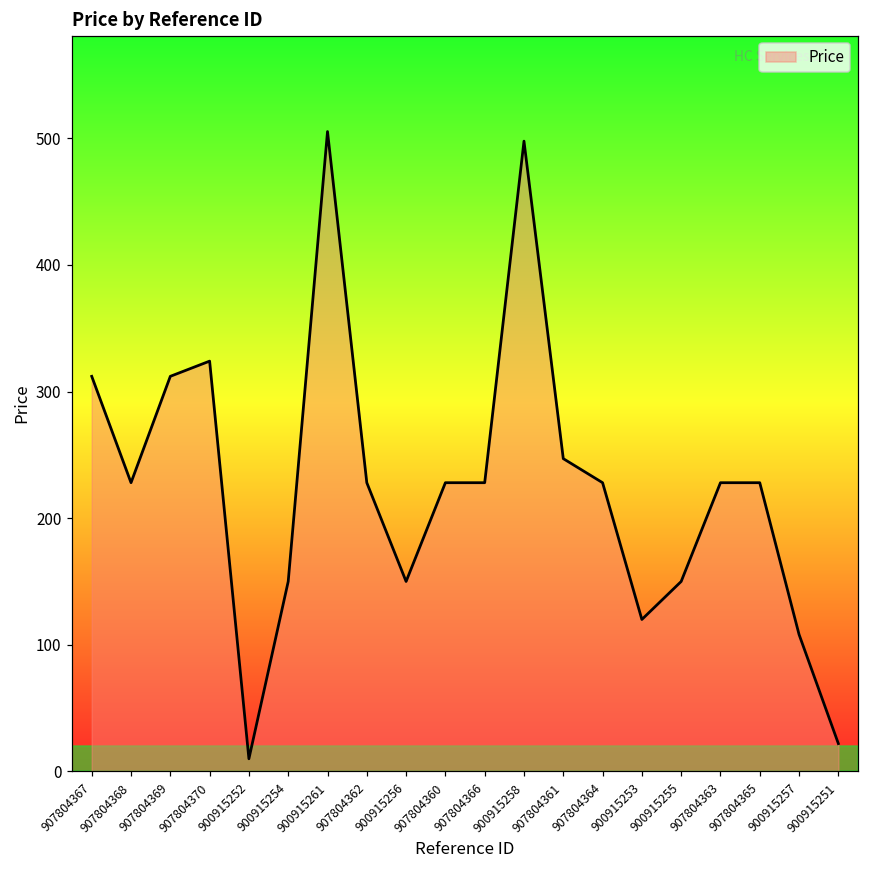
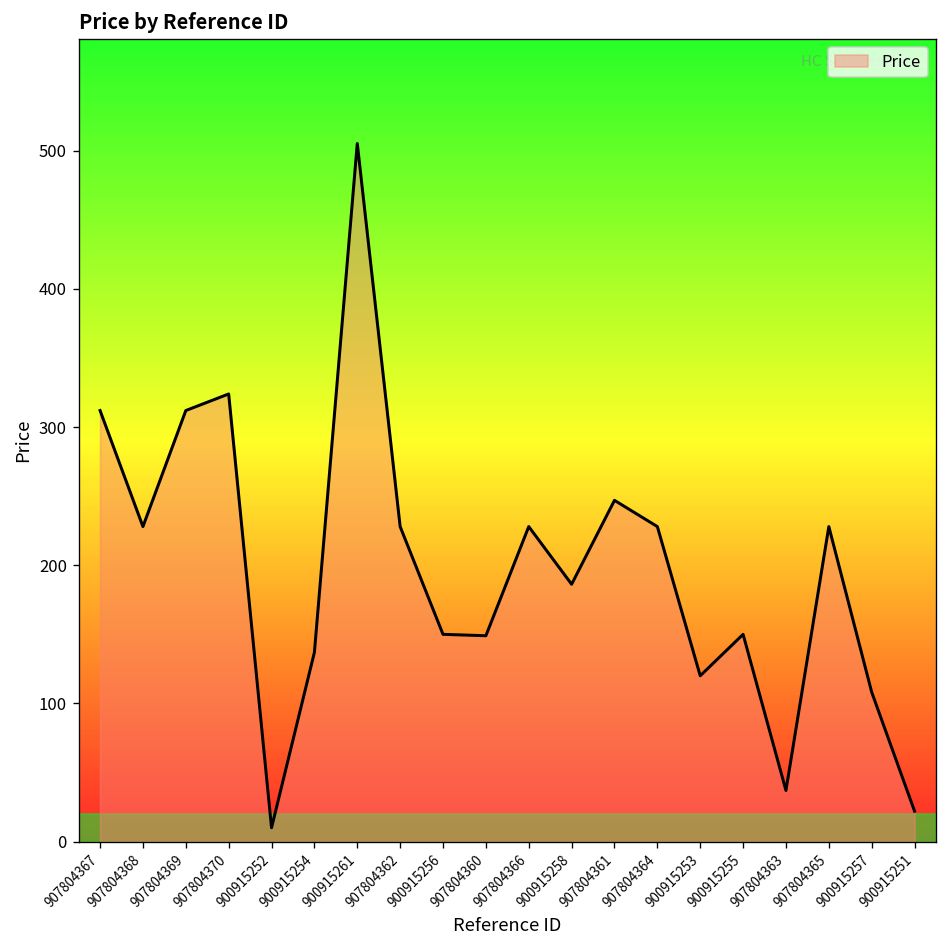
900915254: 150 -> 137
907804360: 228 -> 149
900915258: 498 -> 186
907804363: 228 -> 37
